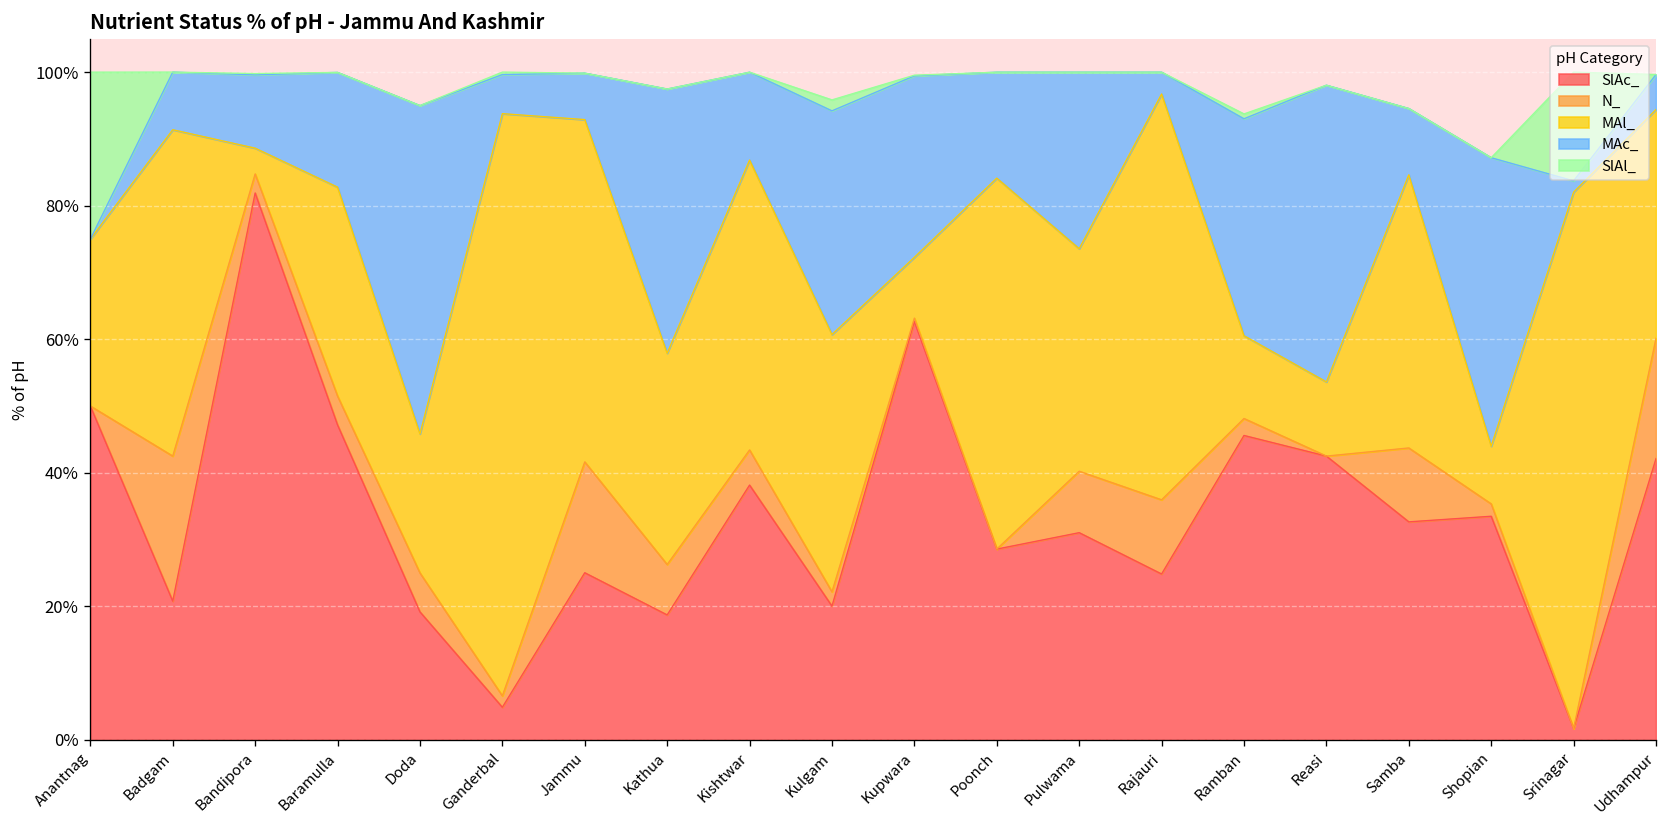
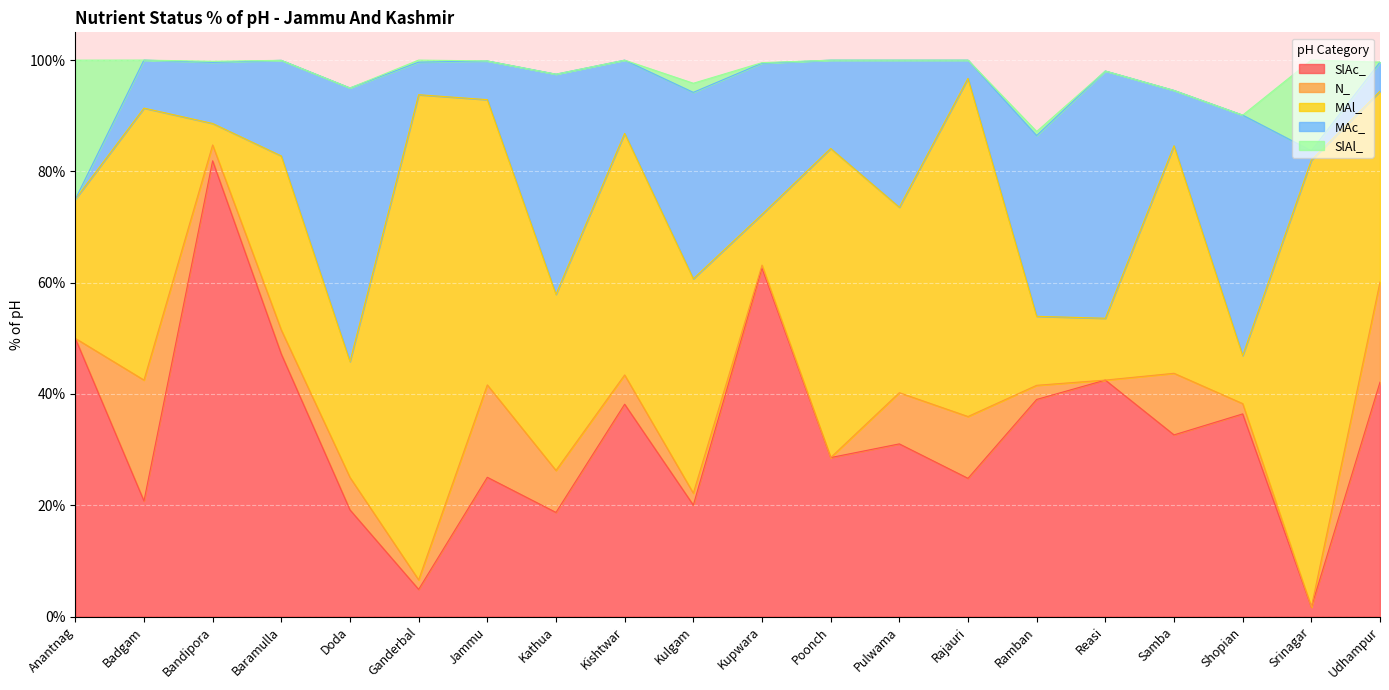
SlAc_, Ramban: 46% -> 39%
SlAc_, Shopian: 33% -> 36%
